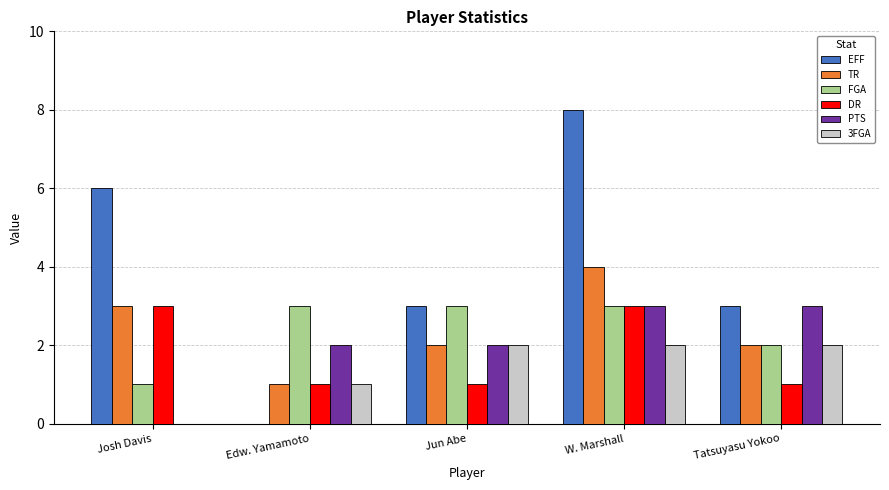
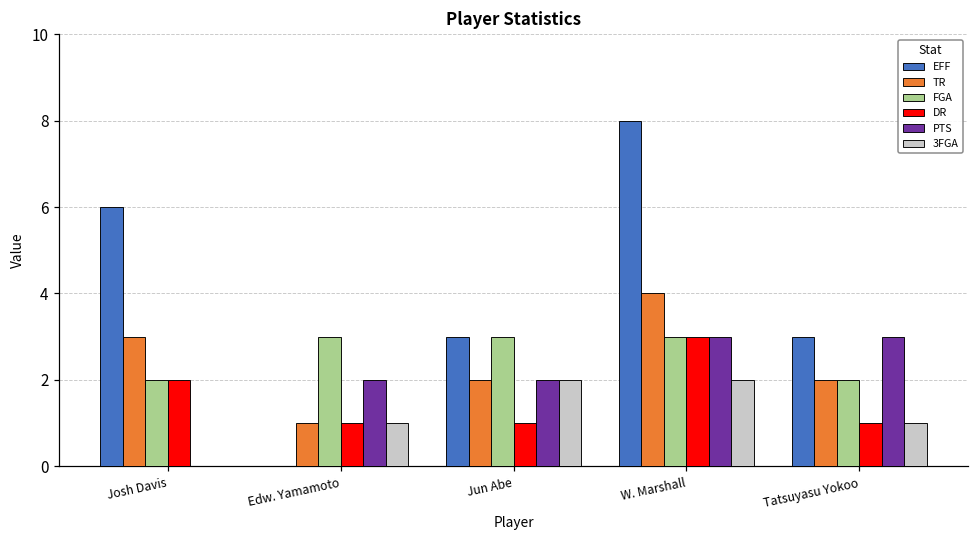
FGA, Josh Davis: 1 -> 2
DR, Josh Davis: 3 -> 2
3FGA, Tatsuyasu Yokoo: 2 -> 1
